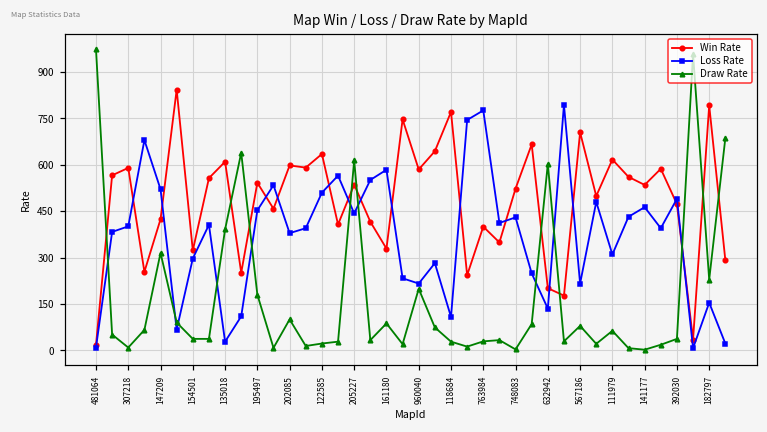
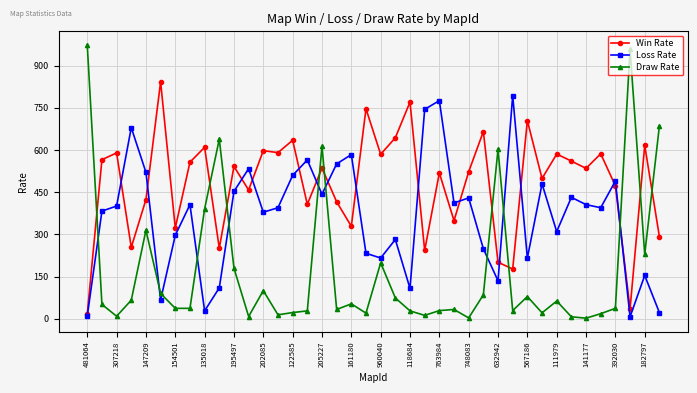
Draw Rate, 161180: 90 -> 50
Win Rate, 763984: 400 -> 520
Win Rate, 111979: 620 -> 590
Loss Rate, 141177: 460 -> 410
Win Rate, 182797: 790 -> 620
